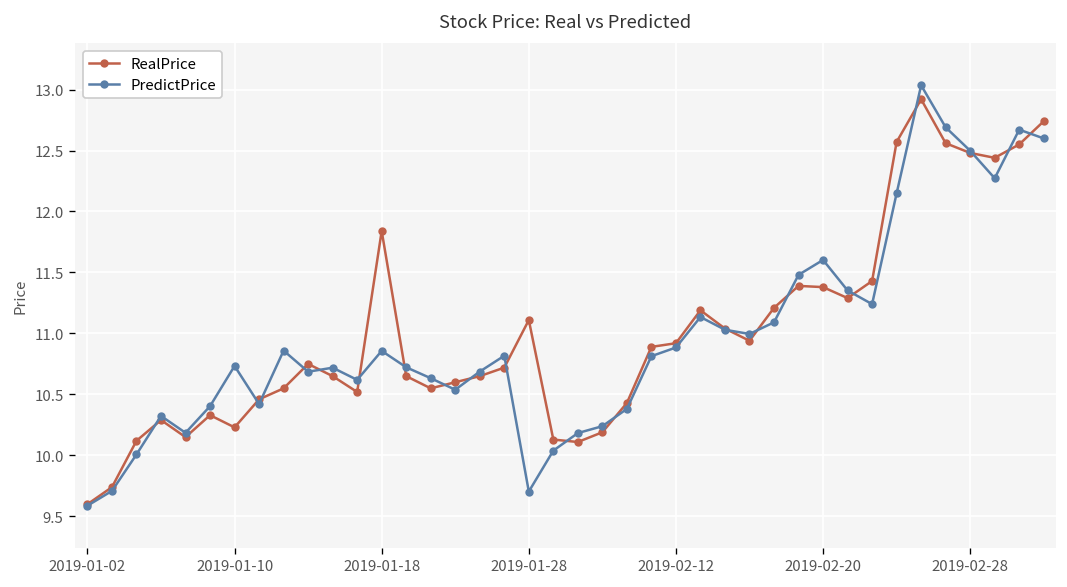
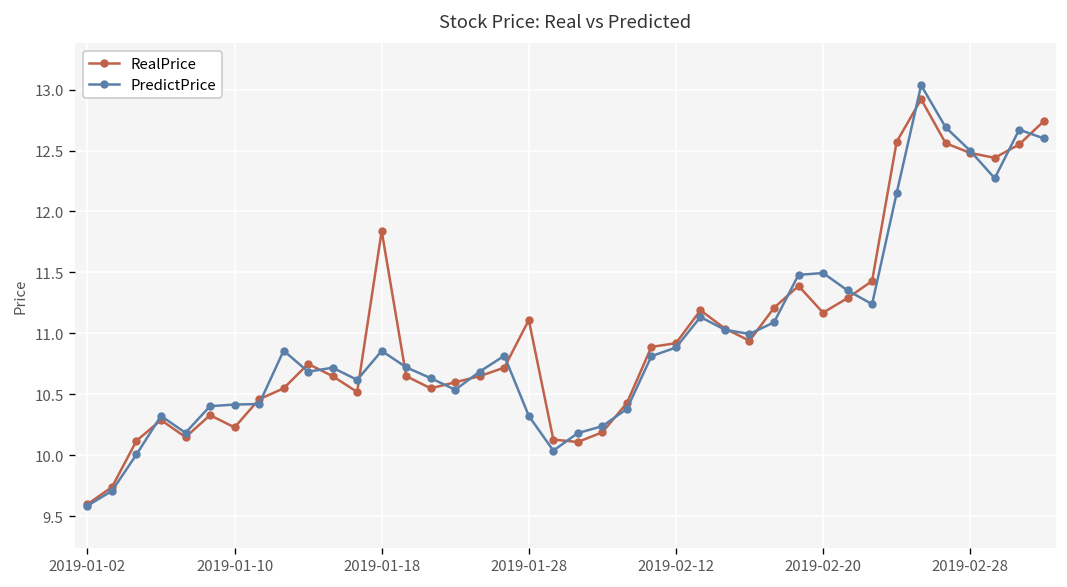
PredictPrice, 2019-01-10: 10.73 -> 10.42
PredictPrice, 2019-01-28: 9.70 -> 10.32
RealPrice, 2019-02-20: 11.38 -> 11.17
PredictPrice, 2019-02-20: 11.60 -> 11.50
